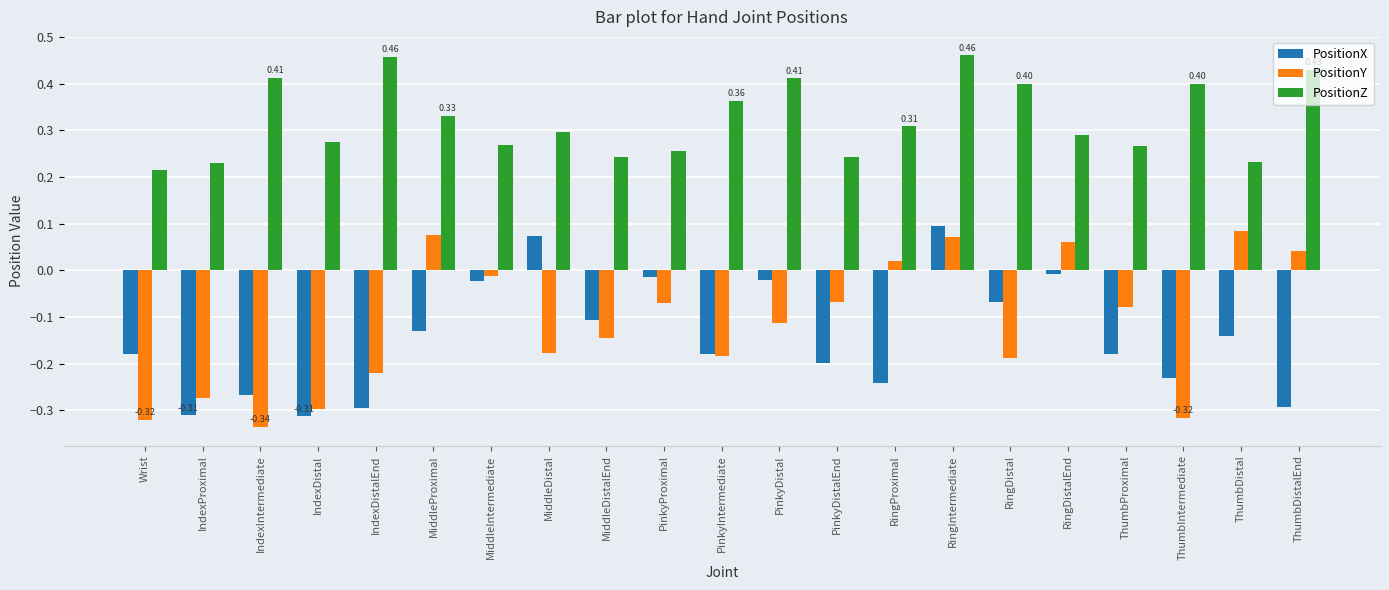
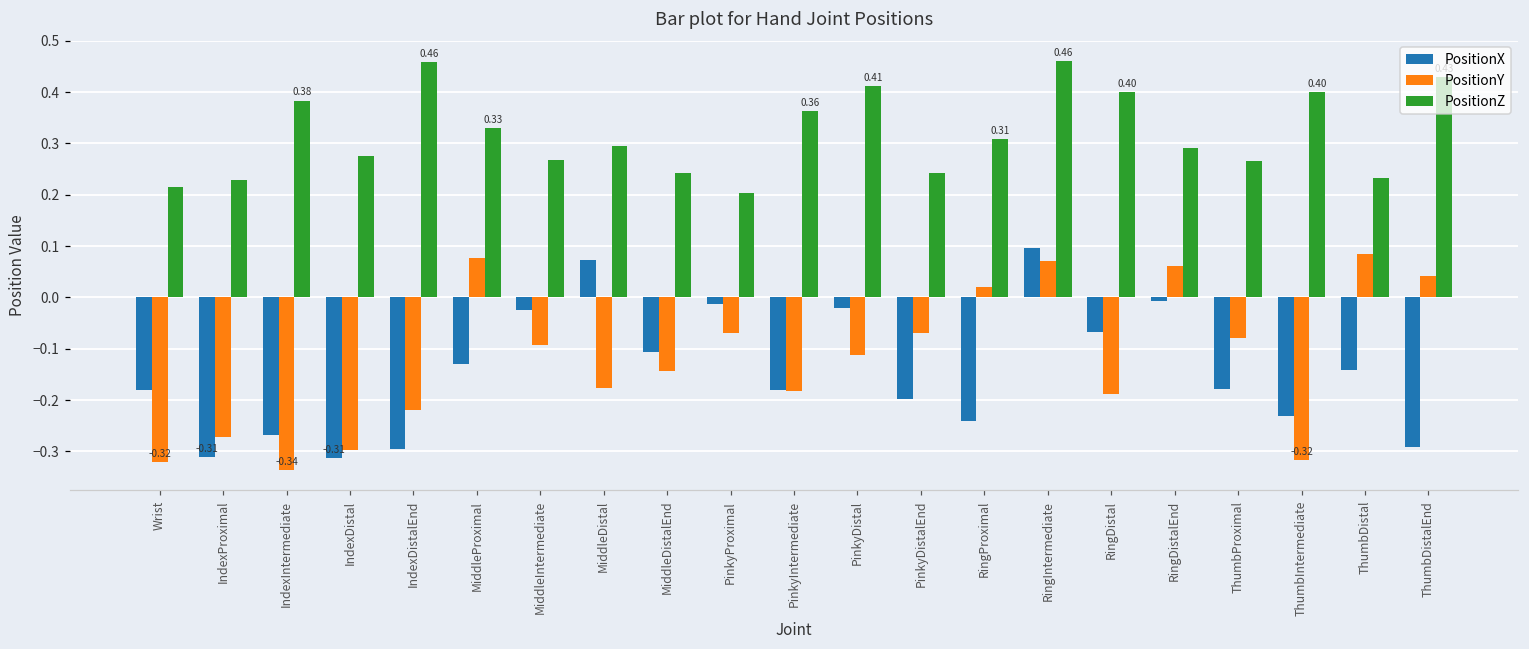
PositionZ, IndexIntermediate: 0.41 -> 0.38
PositionY, MiddleIntermediate: -0.01 -> -0.09
PositionZ, PinkyProximal: 0.26 -> 0.20
